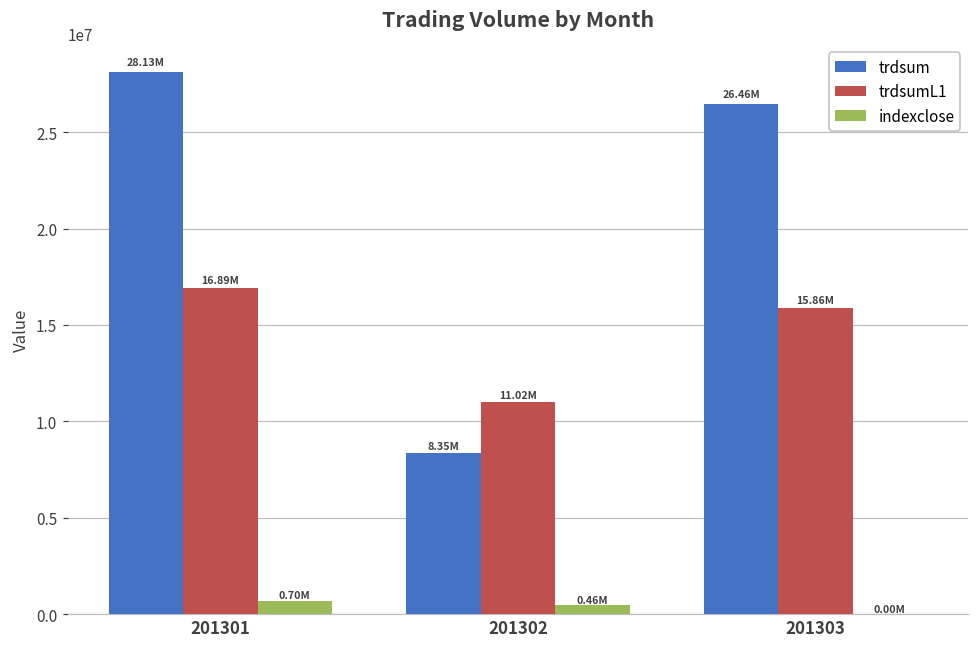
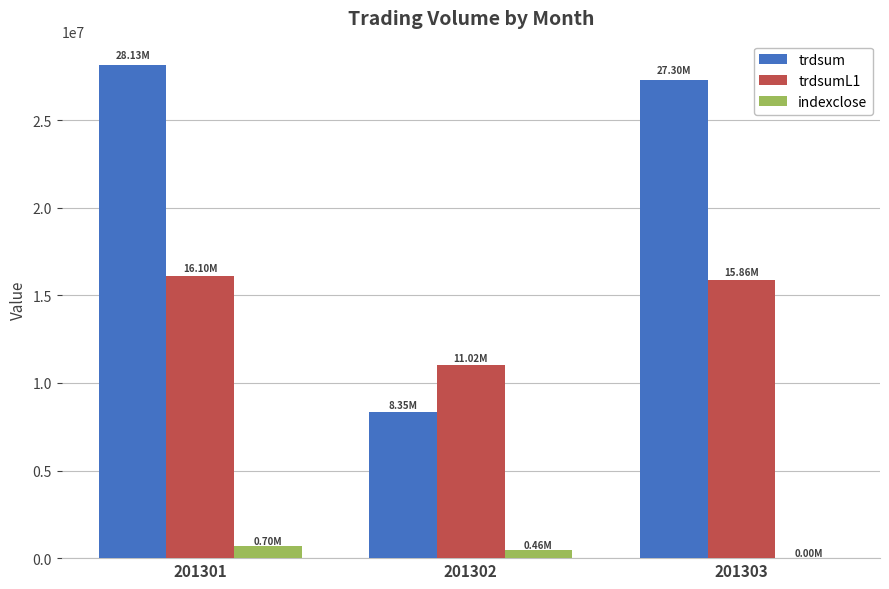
trdsumL1, 201301: 16.89M -> 16.10M
trdsum, 201303: 26.46M -> 27.30M
